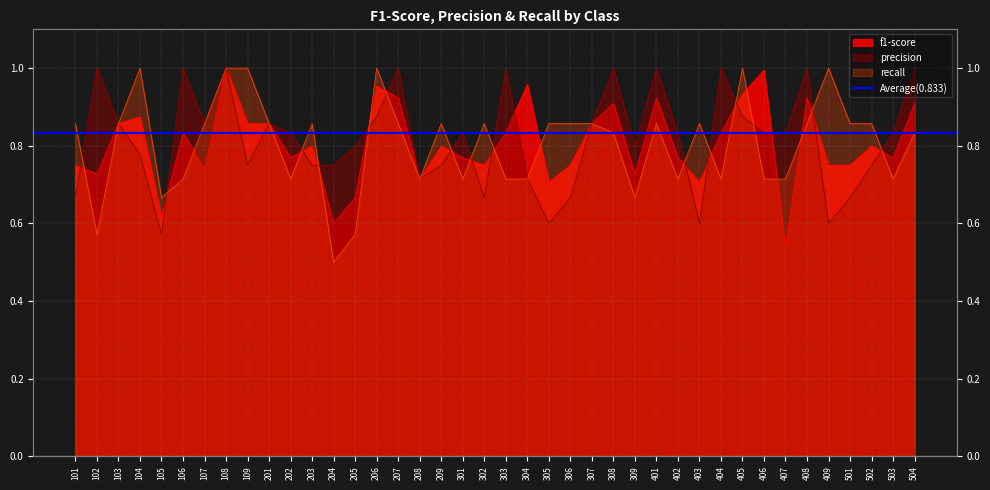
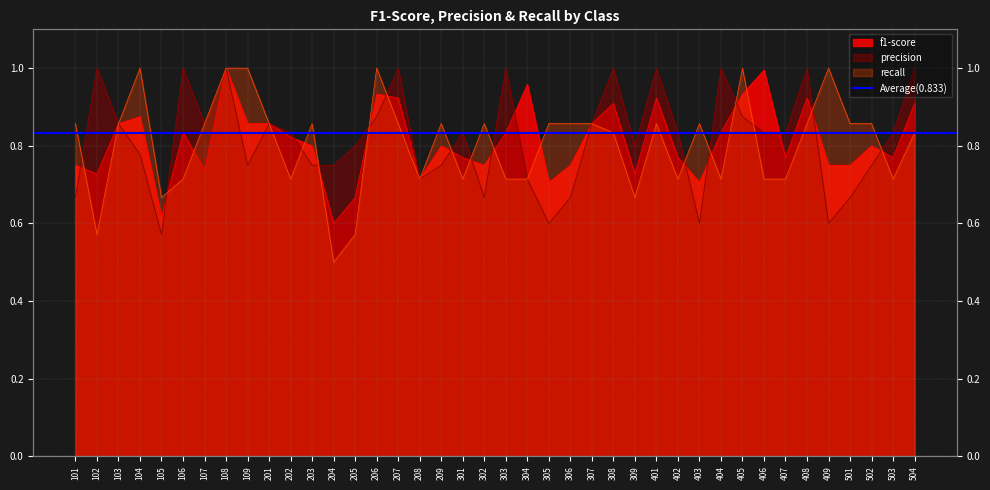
f1-score, 202: 0.77 -> 0.82
f1-score, 206: 0.95 -> 0.93
f1-score, 407: 0.54 -> 0.77
